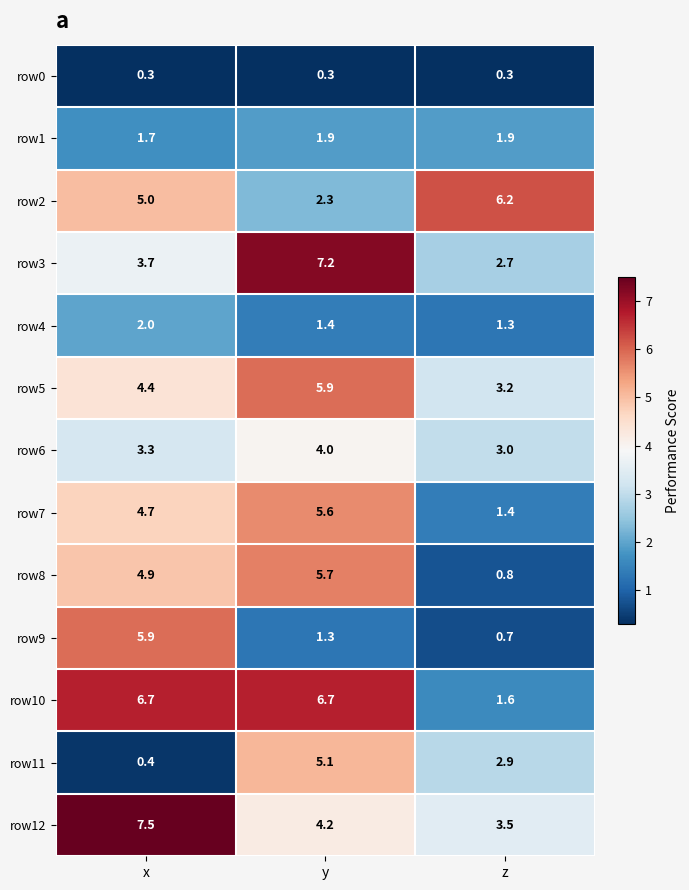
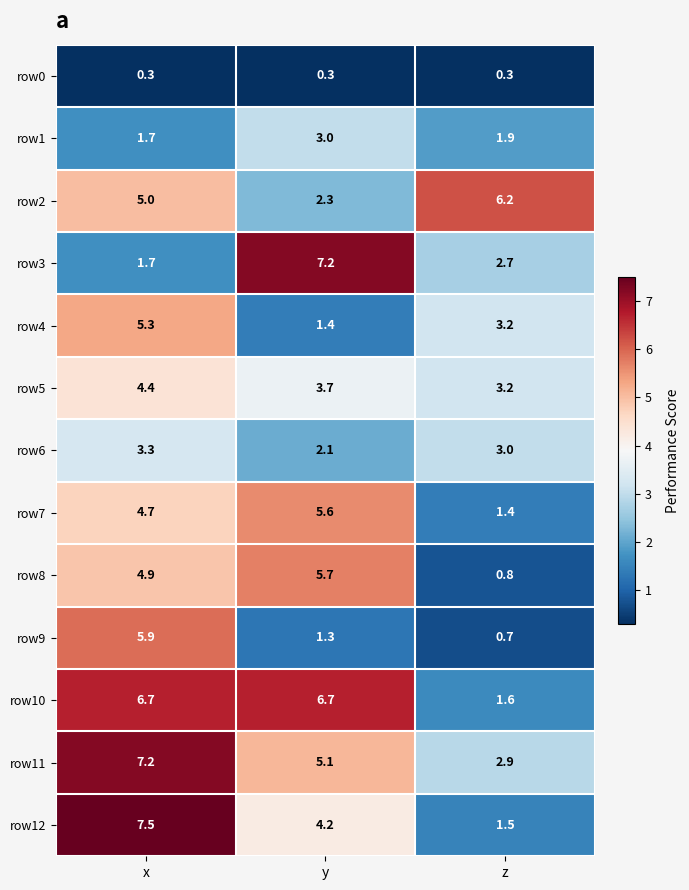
row1, y: 1.9 -> 3.0
row3, x: 3.7 -> 1.7
row4, x: 2.0 -> 5.3
row4, z: 1.3 -> 3.2
row5, y: 5.9 -> 3.7
row6, y: 4.0 -> 2.1
row11, x: 0.4 -> 7.2
row12, z: 3.5 -> 1.5
